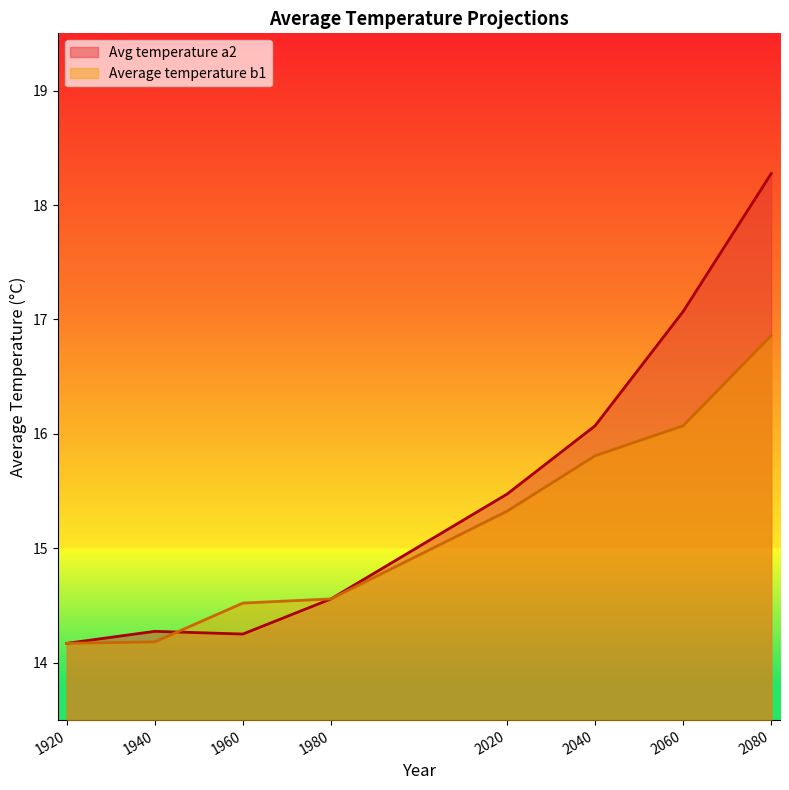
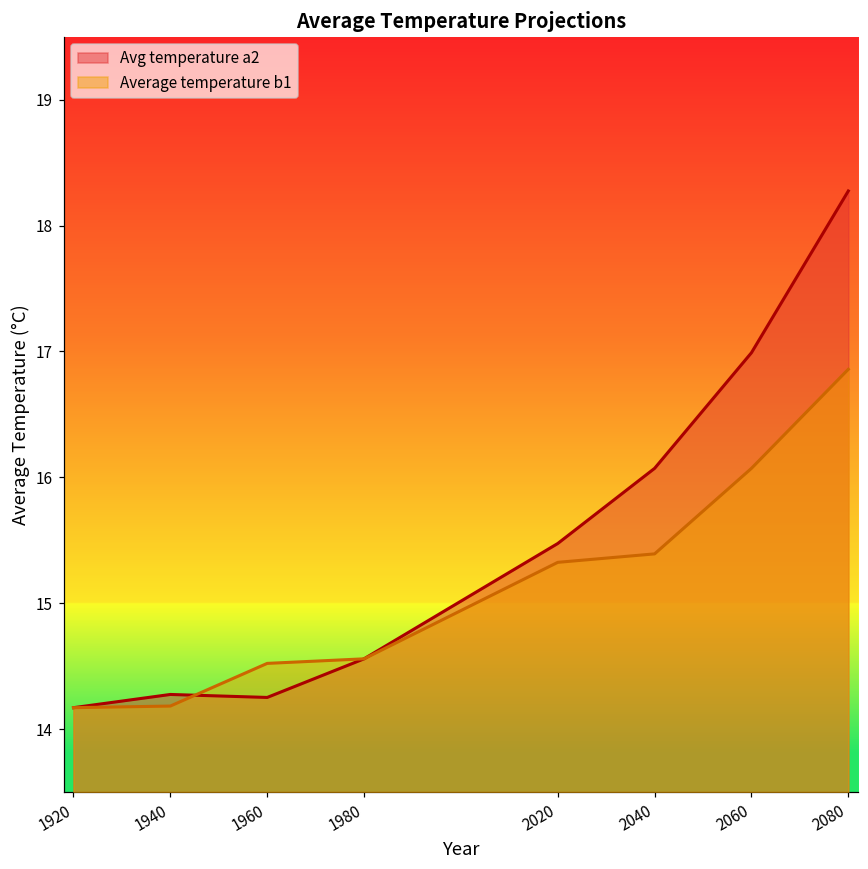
Average temperature b1, 2040: 15.81 -> 15.39
Avg temperature a2, 2060: 17.07 -> 16.99
